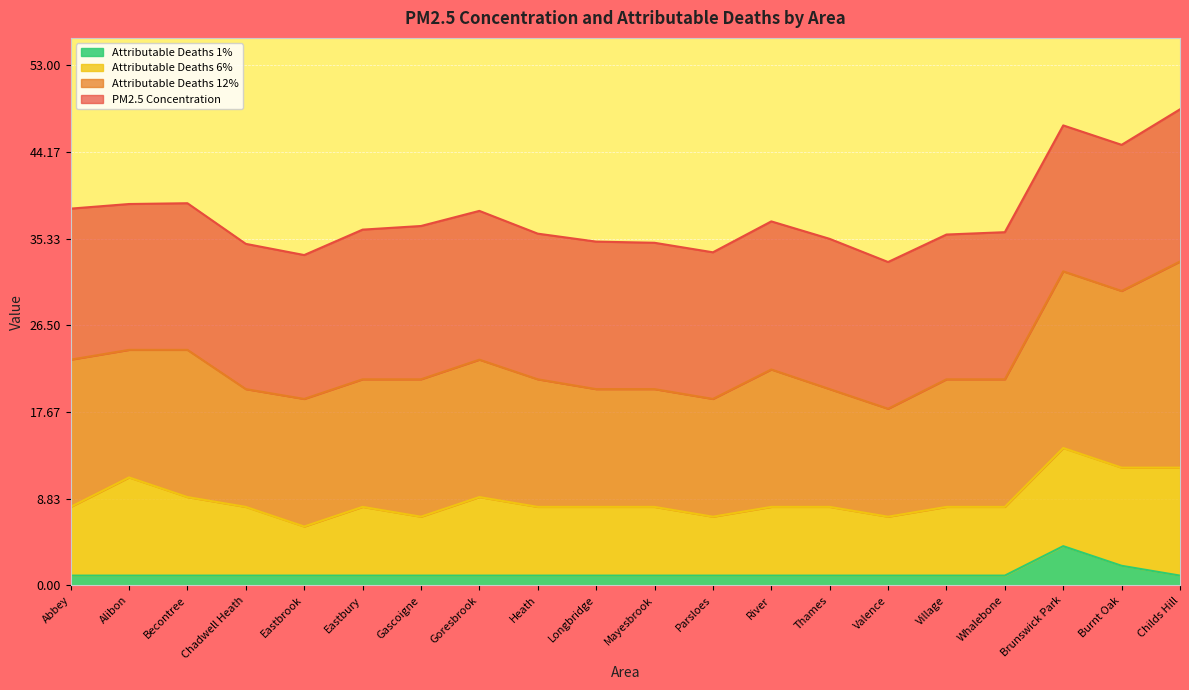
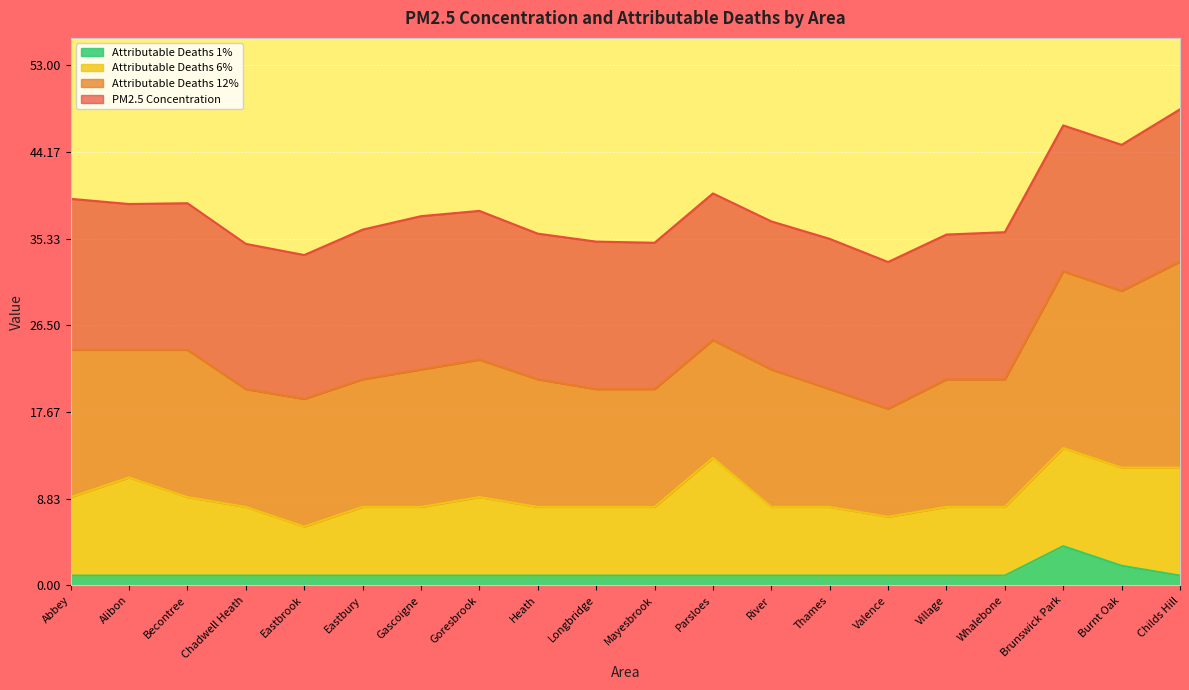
Attributable Deaths 6%, Abbey: 7 -> 8
Attributable Deaths 6%, Gascoigne: 6 -> 7
Attributable Deaths 6%, Parsloes: 6 -> 12
